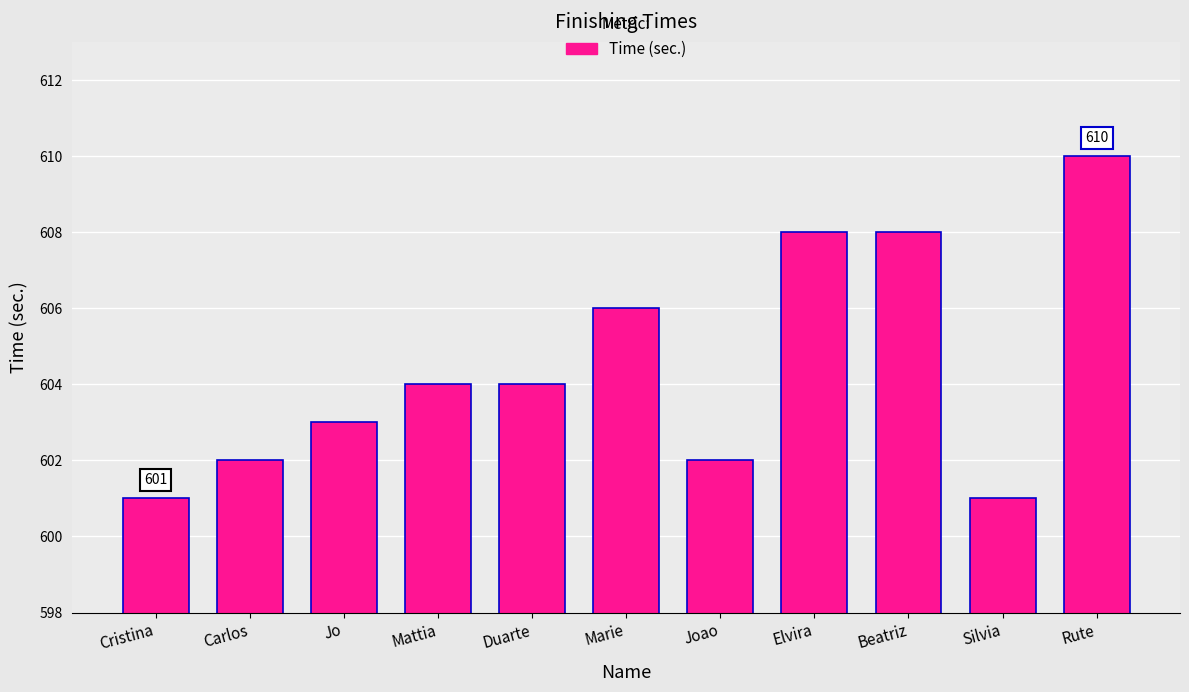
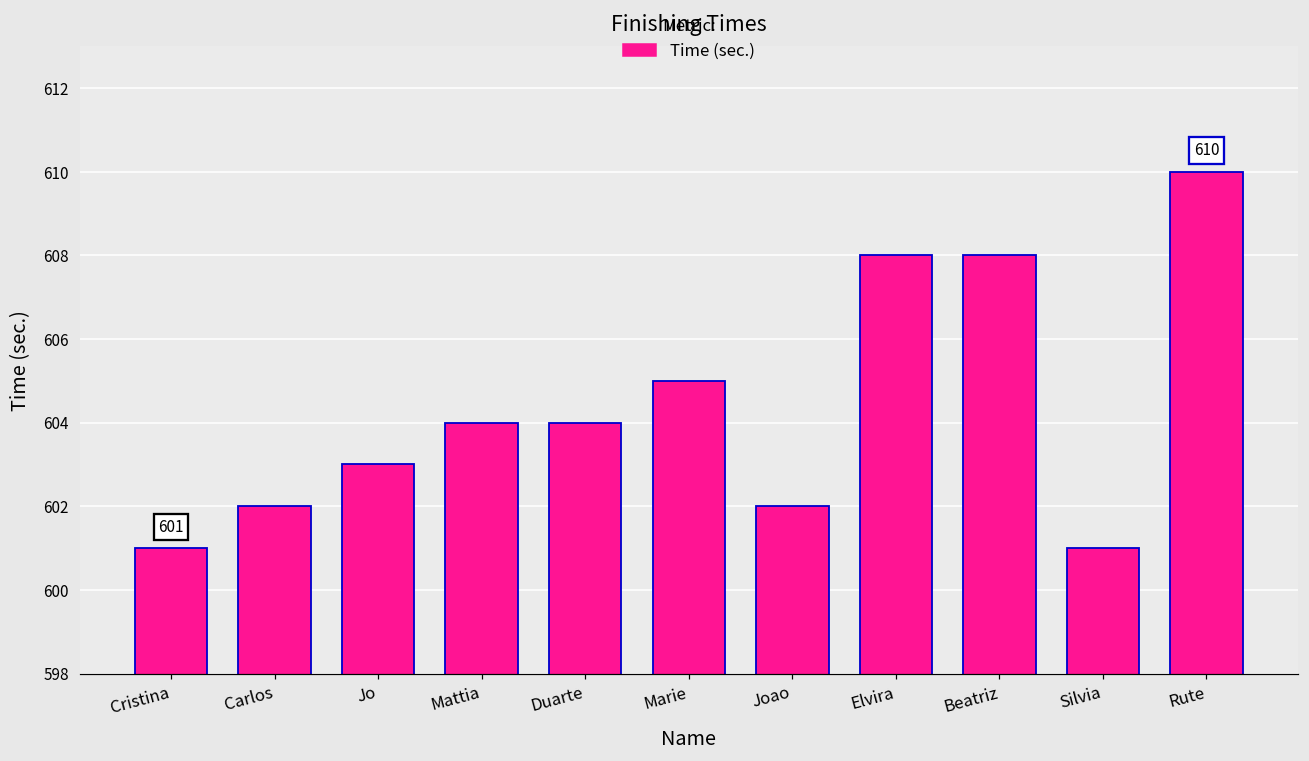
Marie: 606 -> 605
